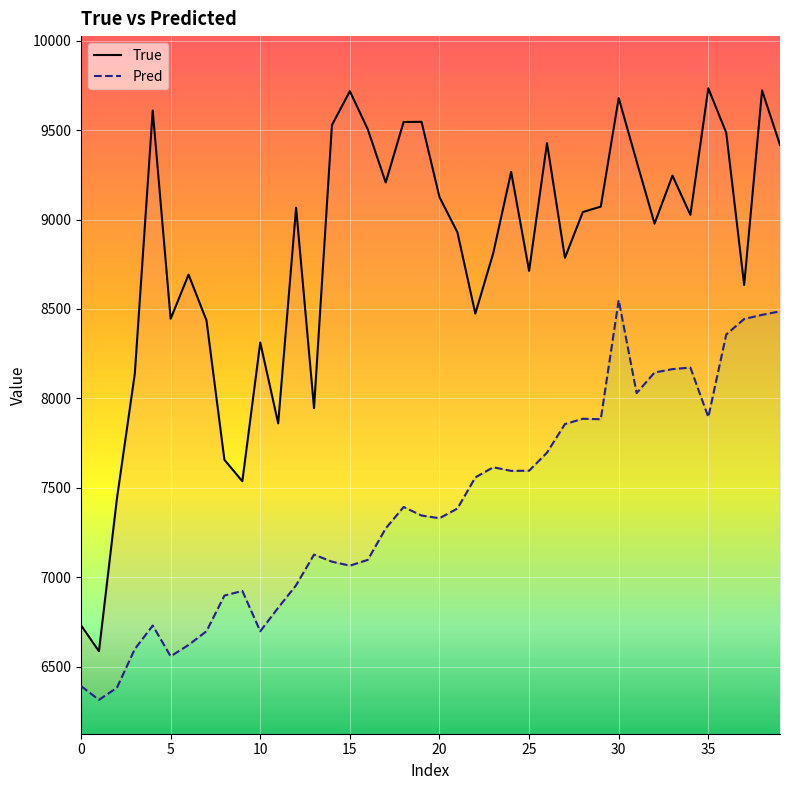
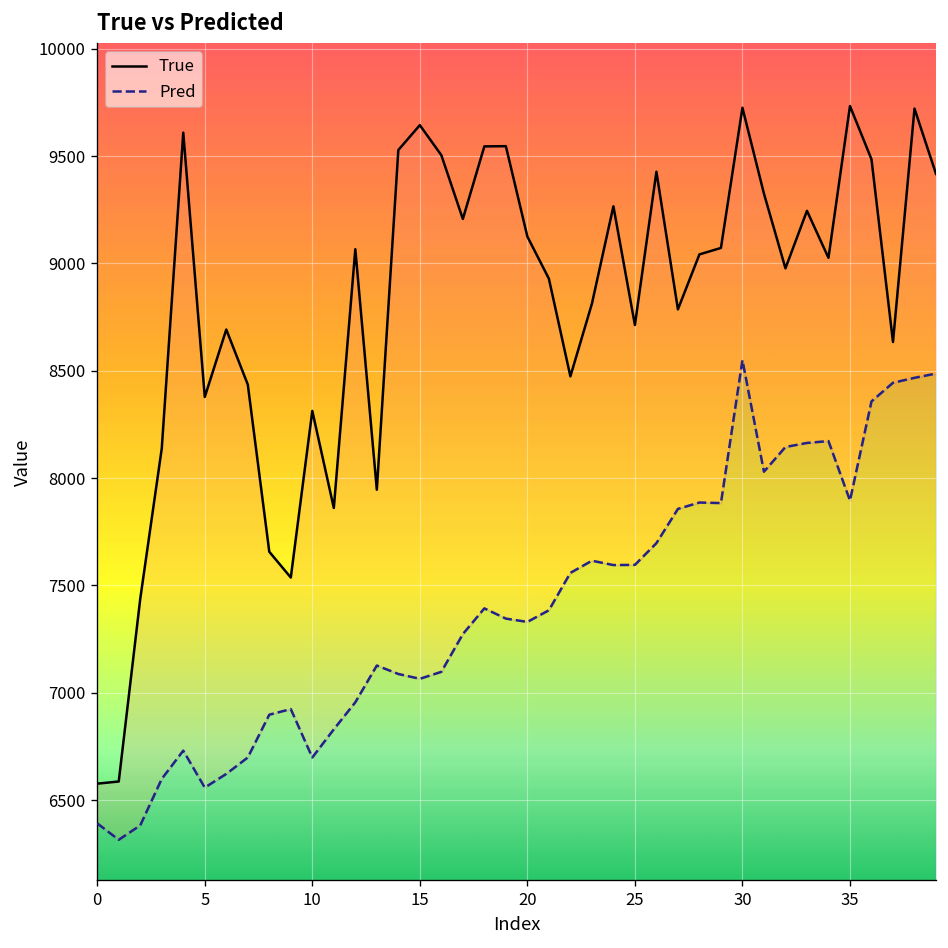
True, 0: 6730 -> 6580
True, 5: 8450 -> 8380
True, 15: 9720 -> 9640
True, 30: 9680 -> 9730
